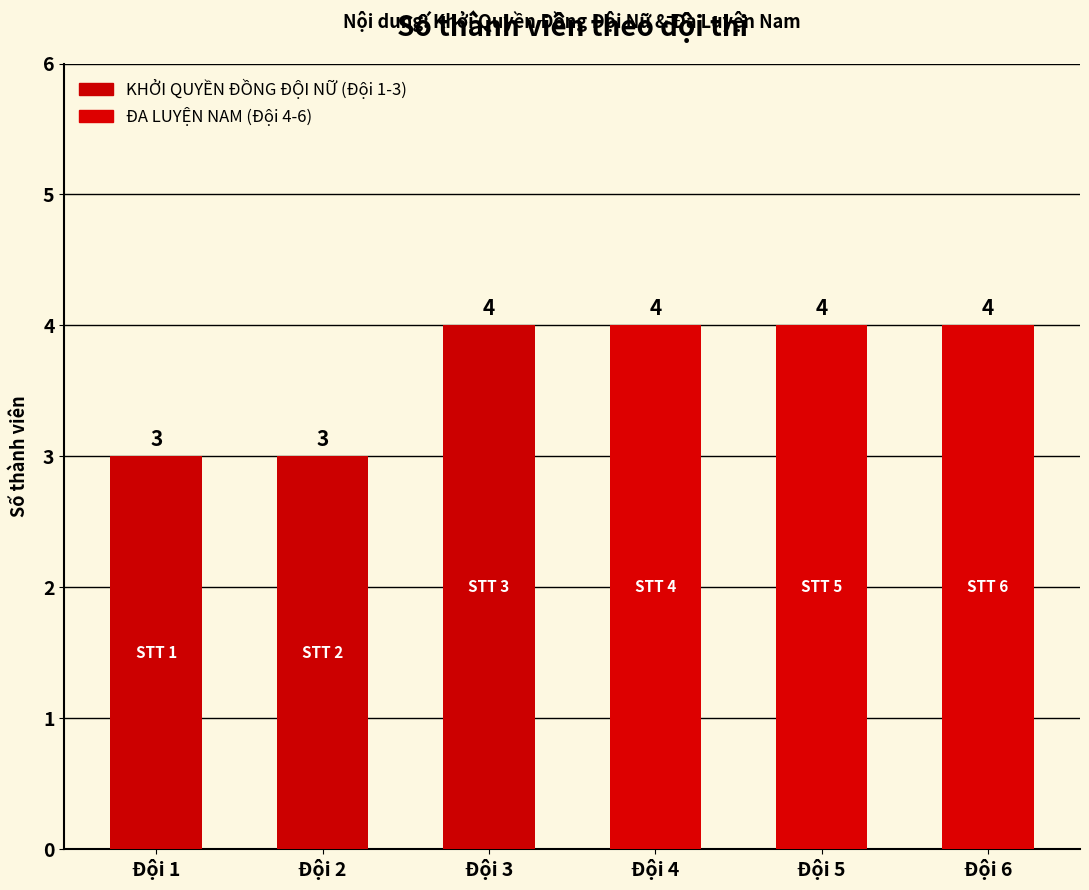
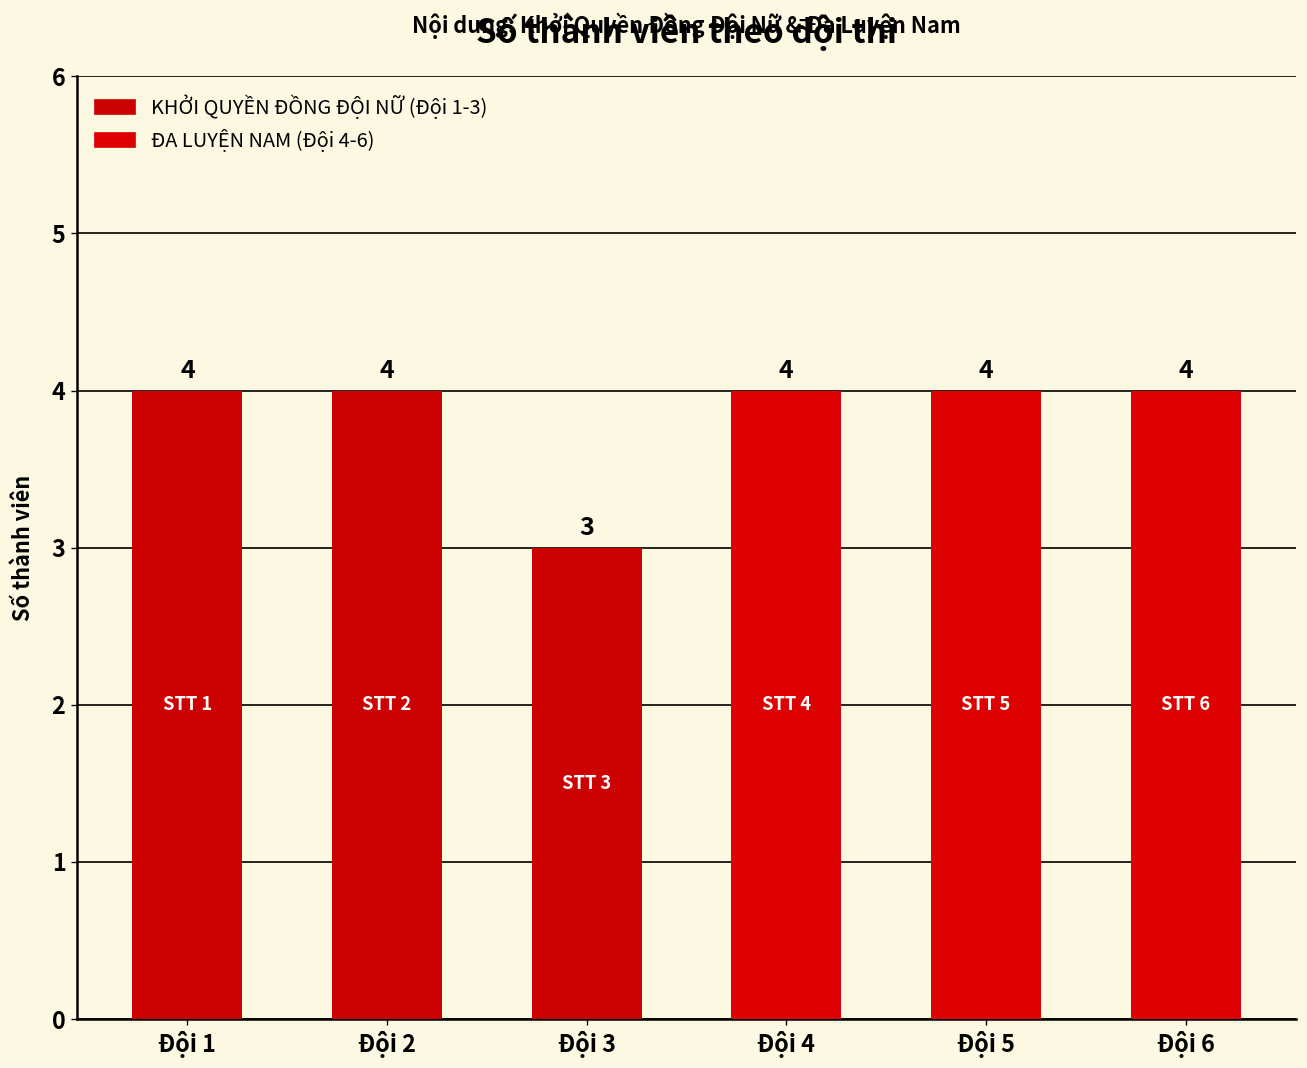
Đội 1: 3 -> 4
Đội 2: 3 -> 4
Đội 3: 4 -> 3
